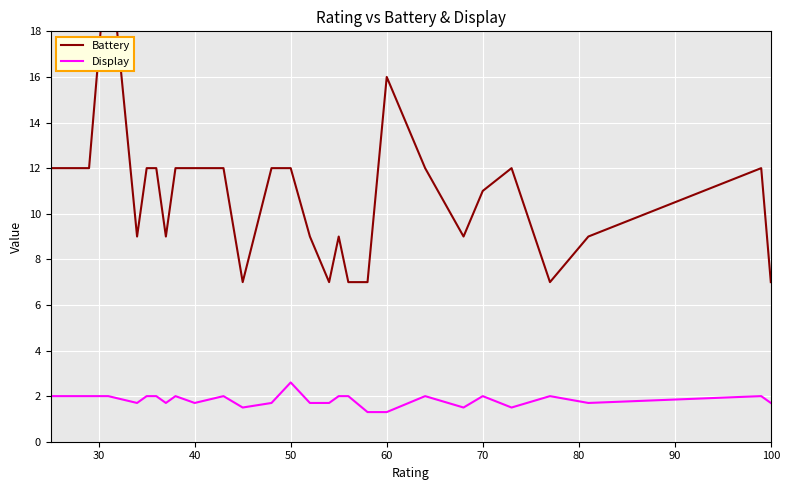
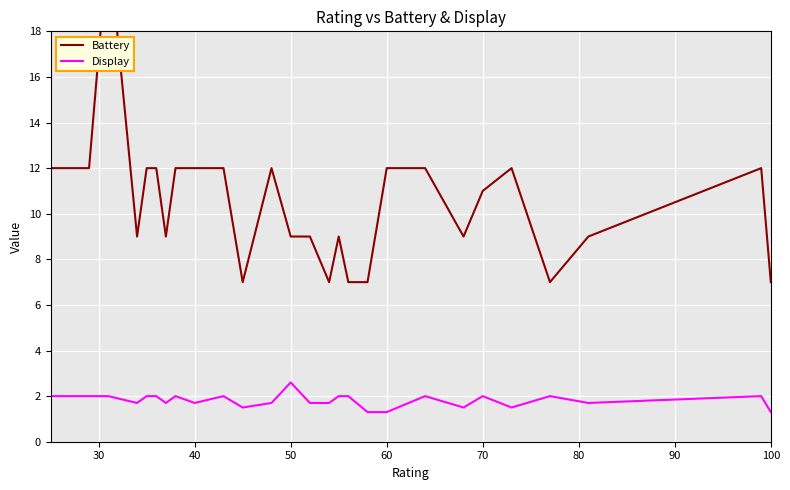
Battery, 50: 12 -> 9
Battery, 60: 16 -> 12
Display, 100: 1.7 -> 1.3
